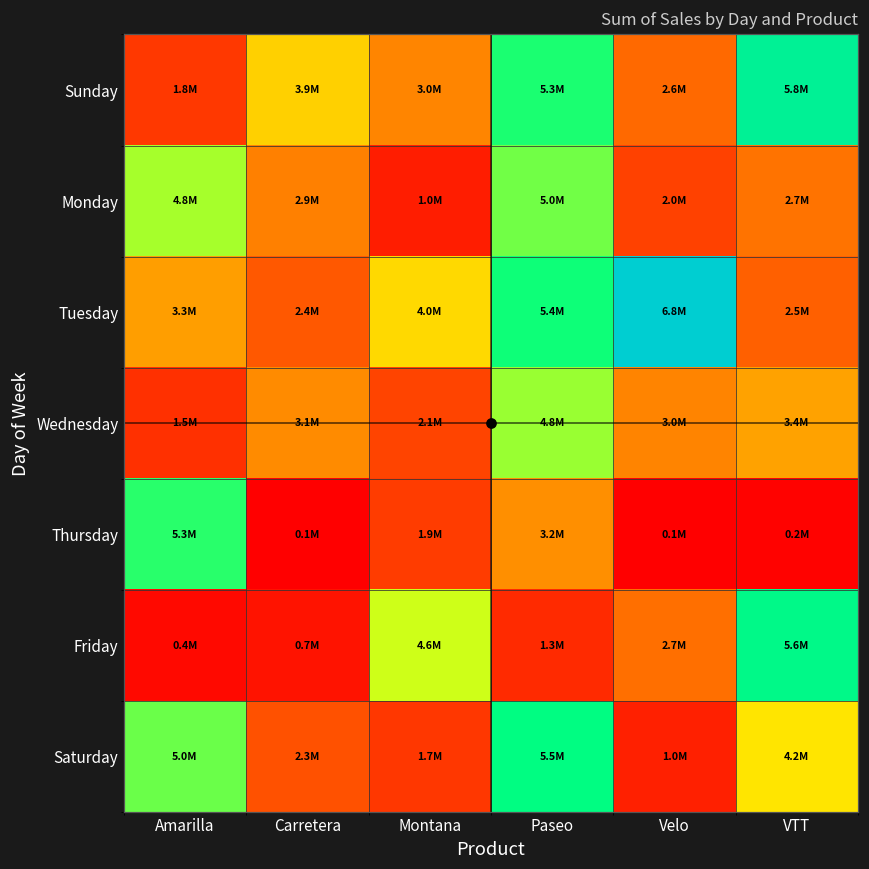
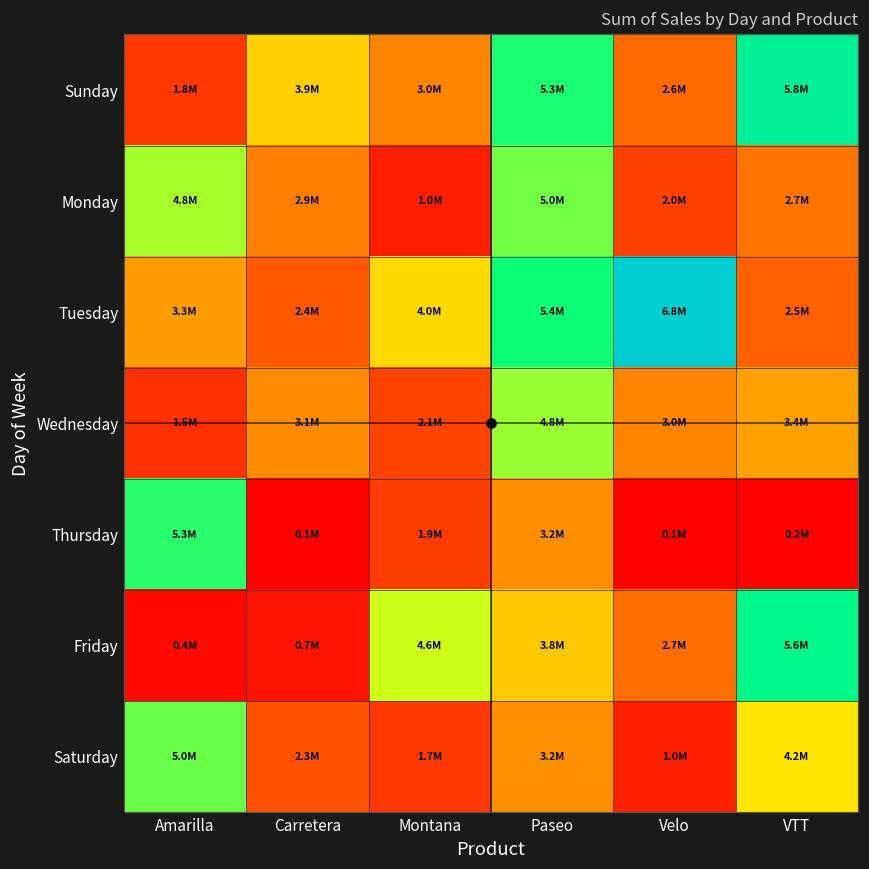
Friday, Paseo: 1.3M -> 3.8M
Saturday, Paseo: 5.5M -> 3.2M
